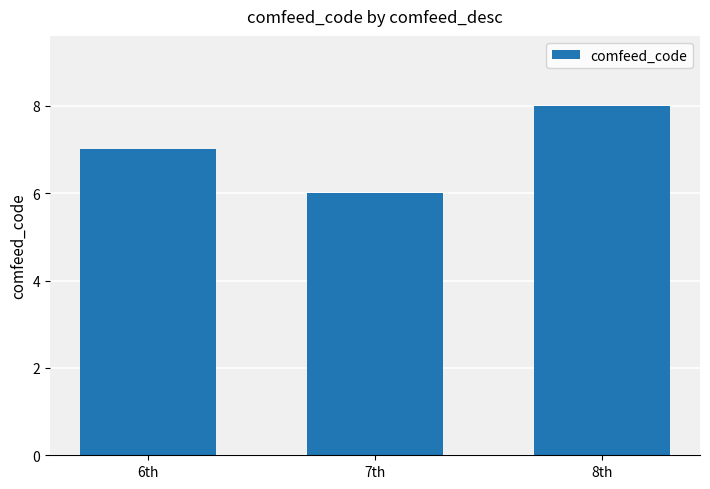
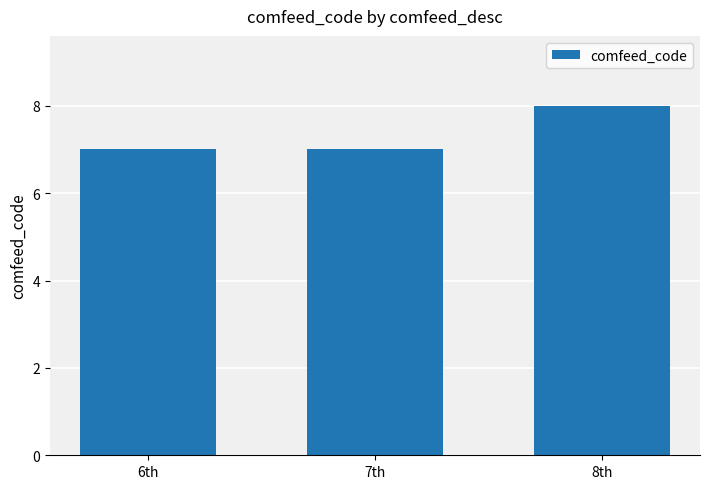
7th: 6 -> 7
